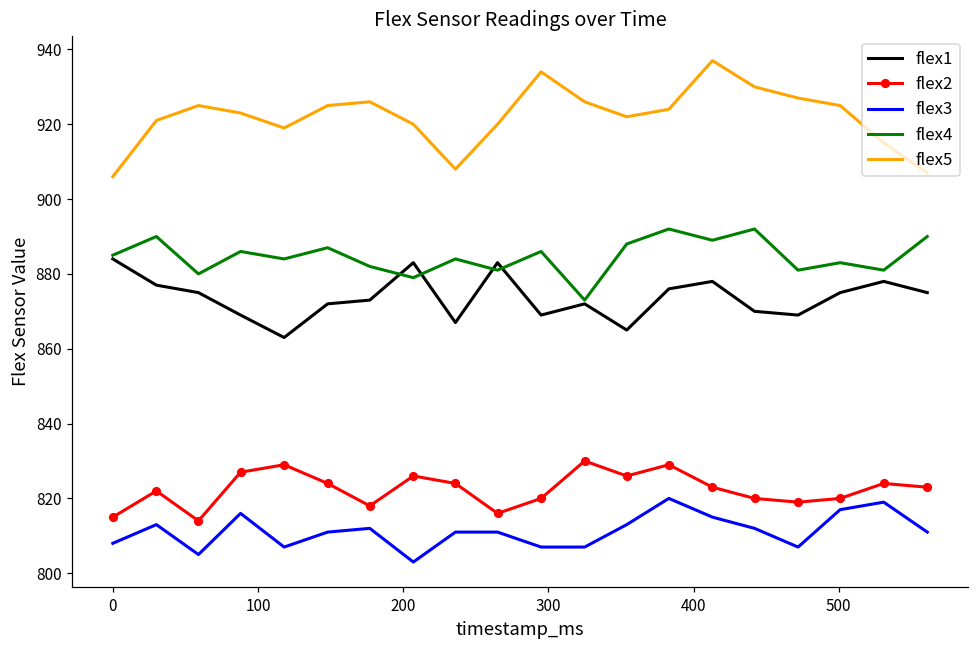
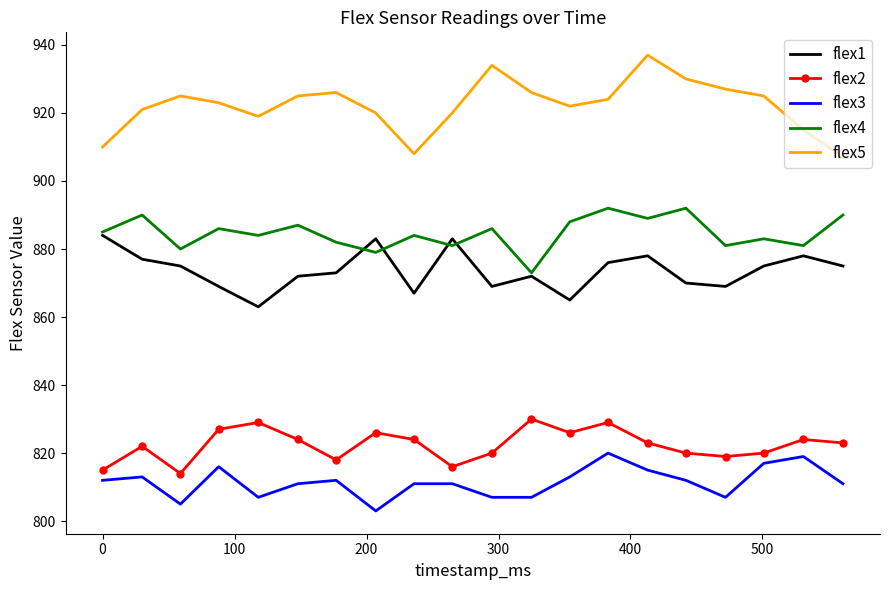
flex3, 0: 808 -> 812
flex5, 0: 906 -> 910
